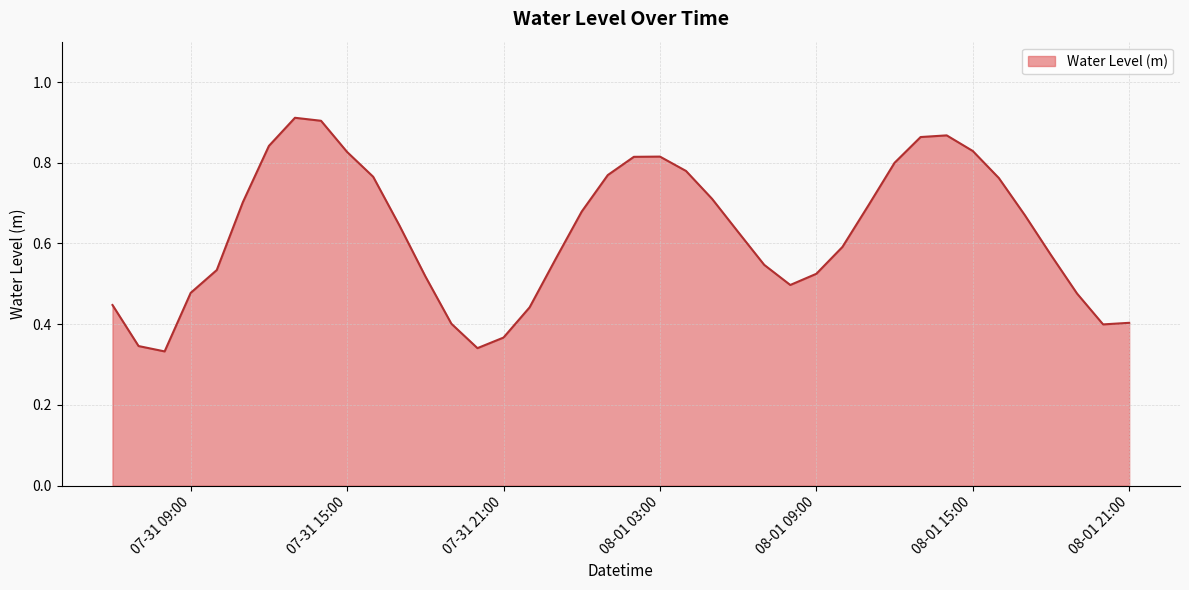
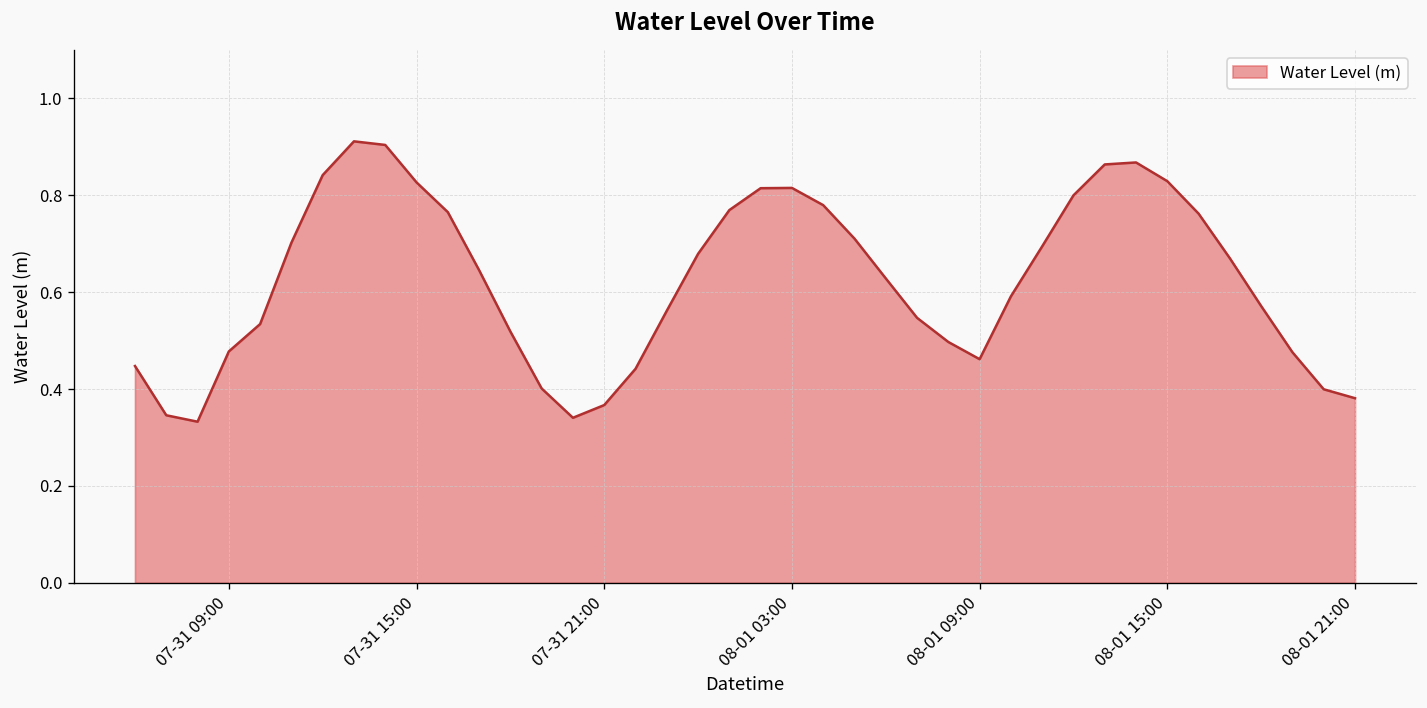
08-01 09:00: 0.52 -> 0.46
08-01 21:00: 0.40 -> 0.38
